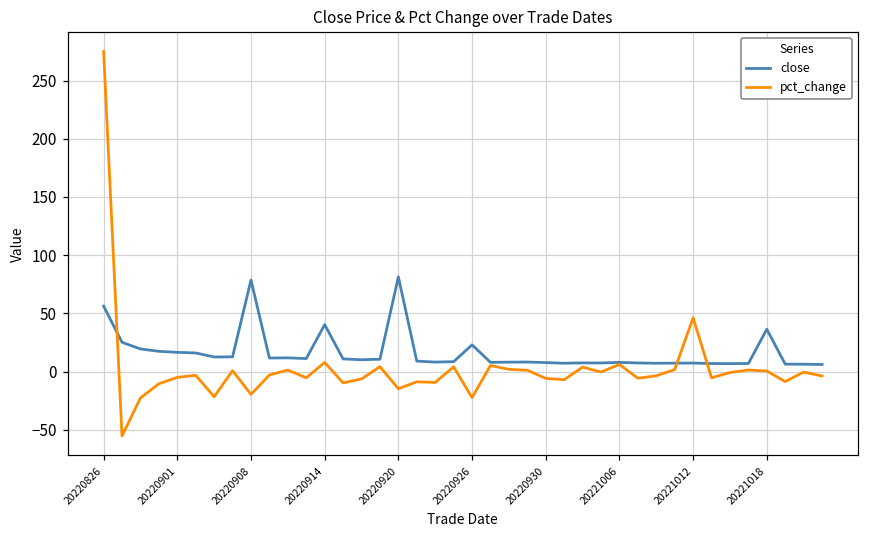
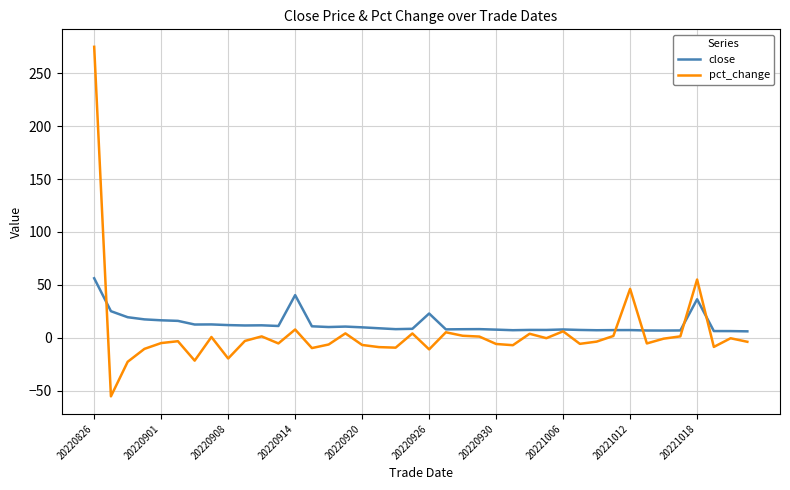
close, 20220908: 79 -> 12
close, 20220920: 81 -> 10
pct_change, 20220920: -15 -> -7
pct_change, 20220926: -22 -> -11
pct_change, 20221018: 0 -> 55
